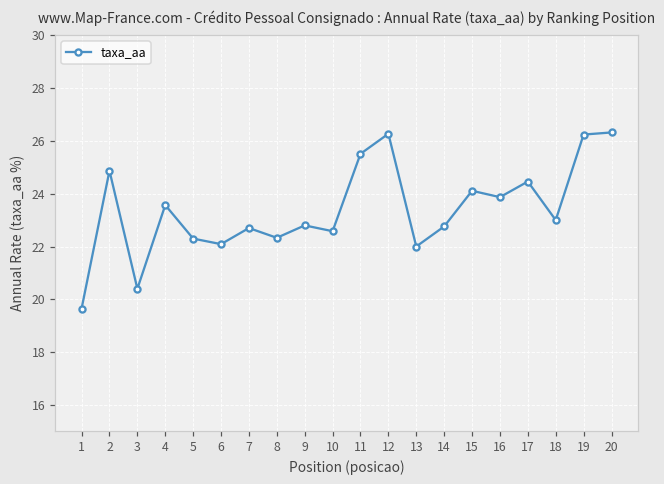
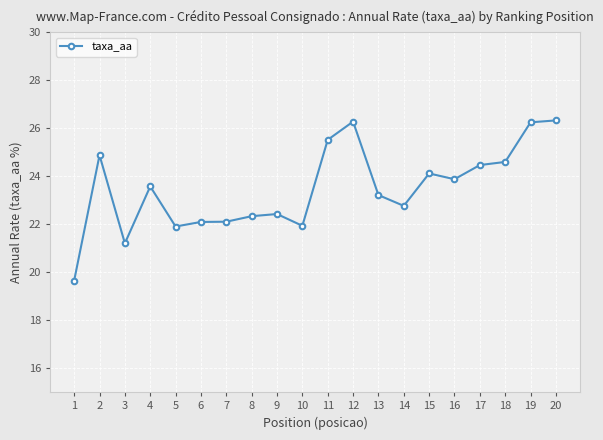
3: 20.4 -> 21.2
5: 22.3 -> 21.9
7: 22.7 -> 22.1
9: 22.8 -> 22.4
10: 22.6 -> 21.9
13: 22.0 -> 23.2
18: 23.0 -> 24.6
